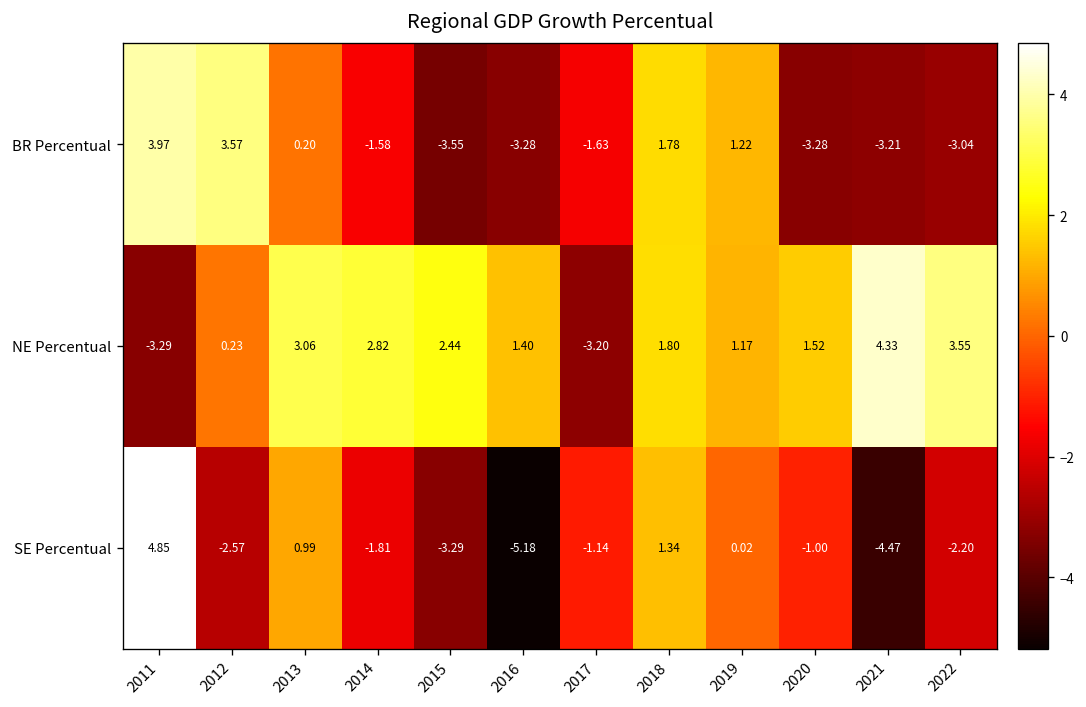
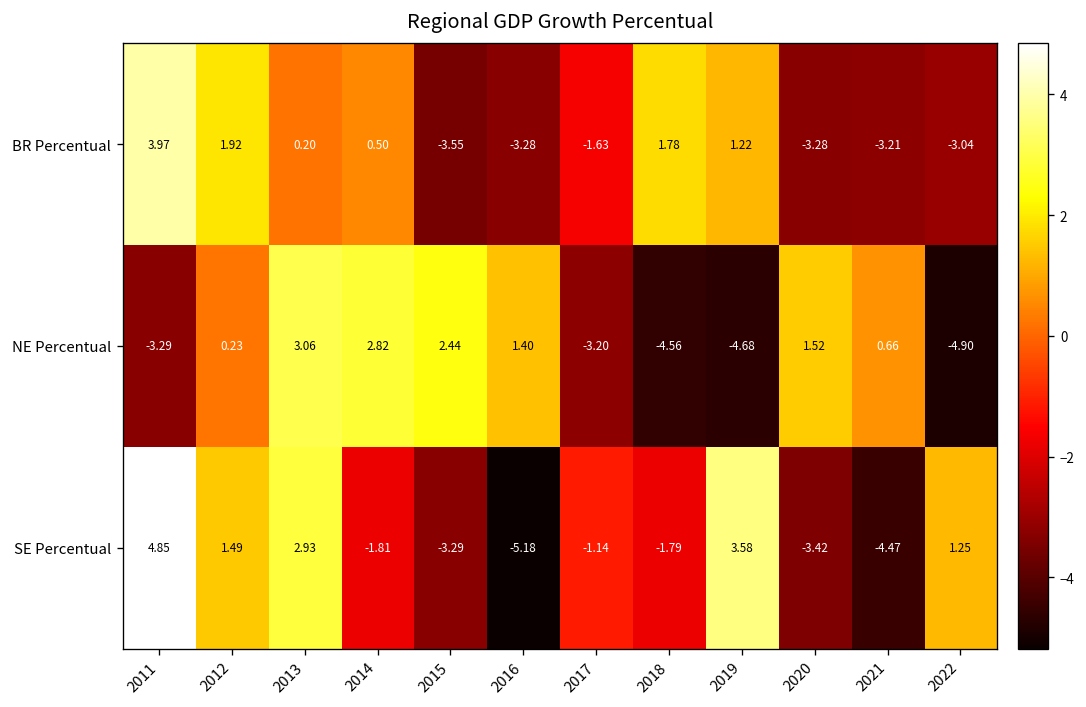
BR Percentual, 2012: 3.57 -> 1.92
BR Percentual, 2014: -1.58 -> 0.50
NE Percentual, 2018: 1.80 -> -4.56
NE Percentual, 2019: 1.17 -> -4.68
NE Percentual, 2021: 4.33 -> 0.66
NE Percentual, 2022: 3.55 -> -4.90
SE Percentual, 2012: -2.57 -> 1.49
SE Percentual, 2013: 0.99 -> 2.93
SE Percentual, 2018: 1.34 -> -1.79
SE Percentual, 2019: 0.02 -> 3.58
SE Percentual, 2020: -1.00 -> -3.42
SE Percentual, 2022: -2.20 -> 1.25
